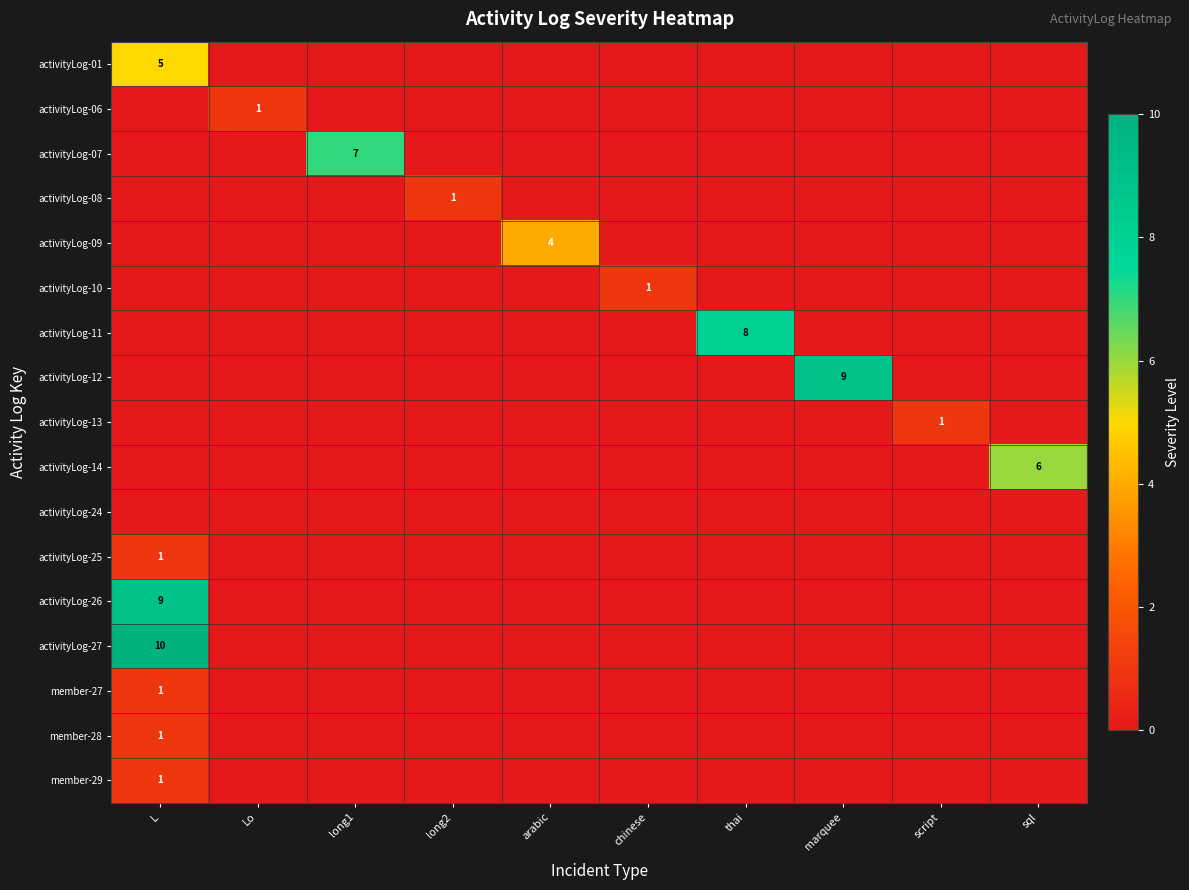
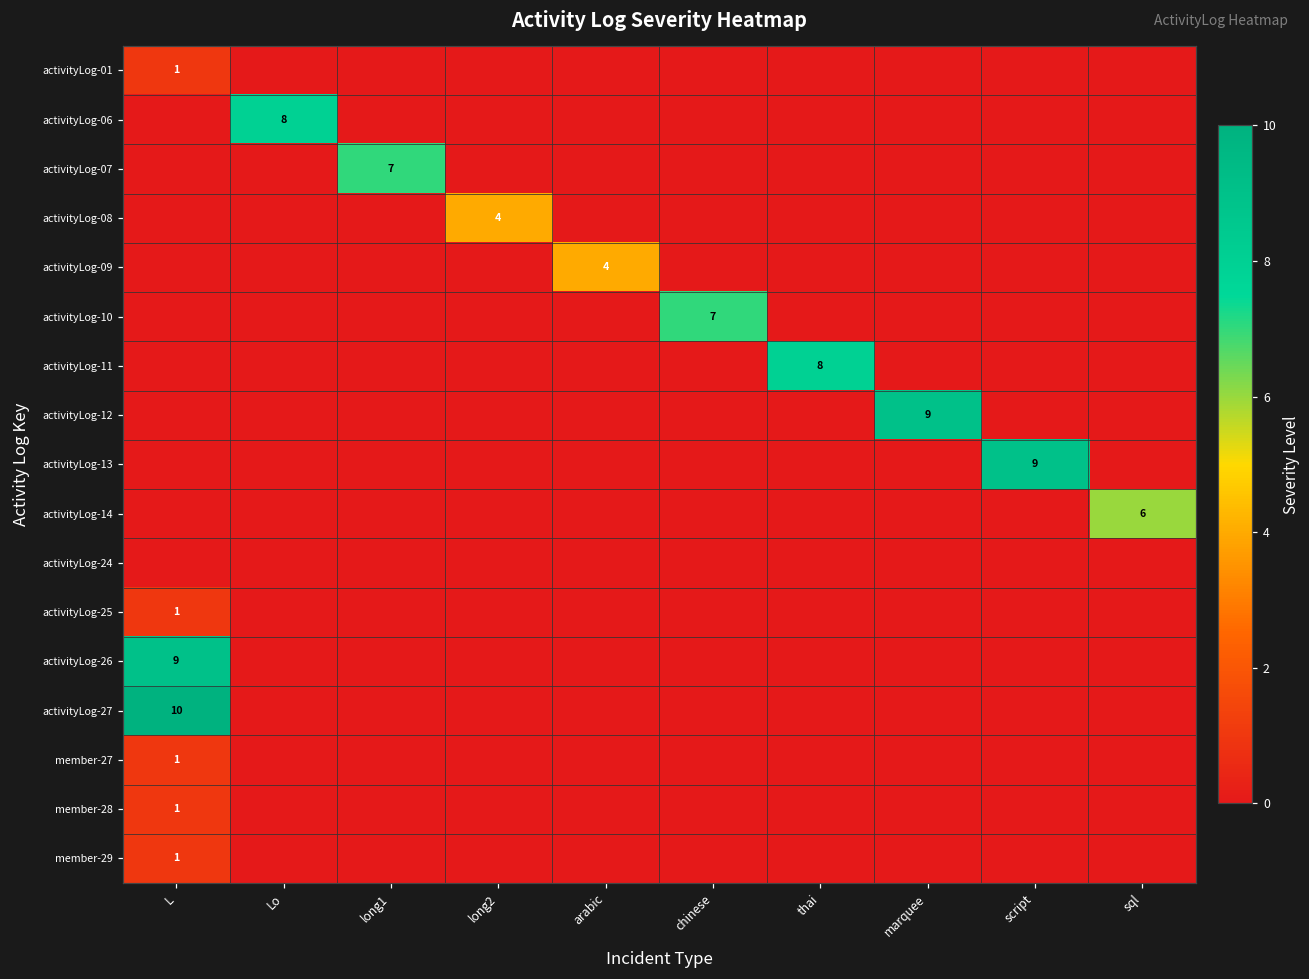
activityLog-01, L: 5 -> 1
activityLog-06, Lo: 1 -> 8
activityLog-08, long2: 1 -> 4
activityLog-10, chinese: 1 -> 7
activityLog-13, script: 1 -> 9
